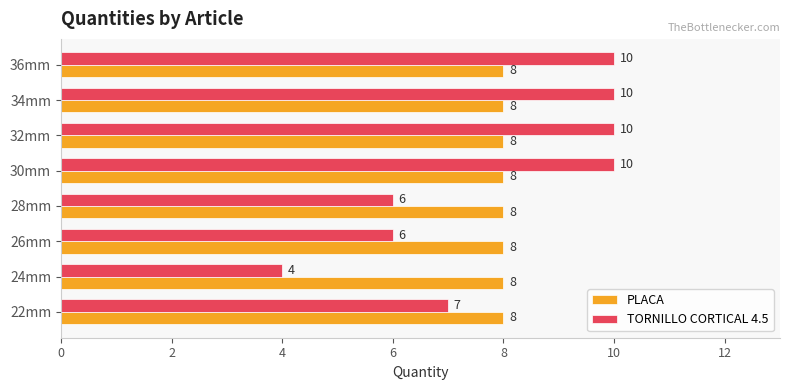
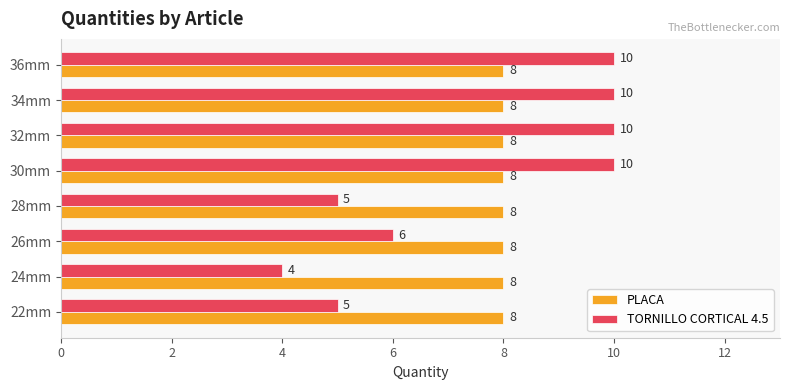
TORNILLO CORTICAL 4.5, 28mm: 6 -> 5
TORNILLO CORTICAL 4.5, 22mm: 7 -> 5
